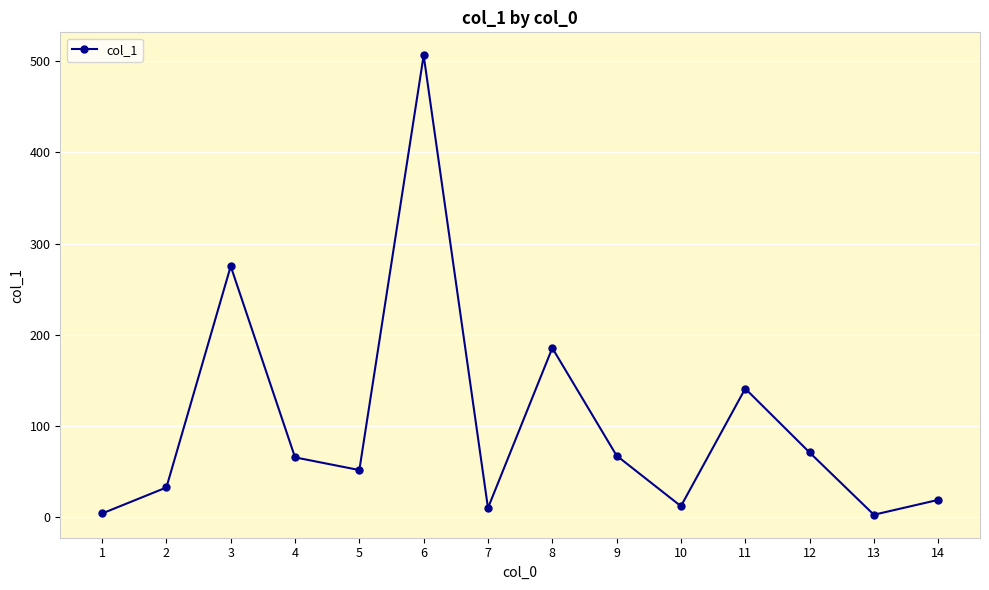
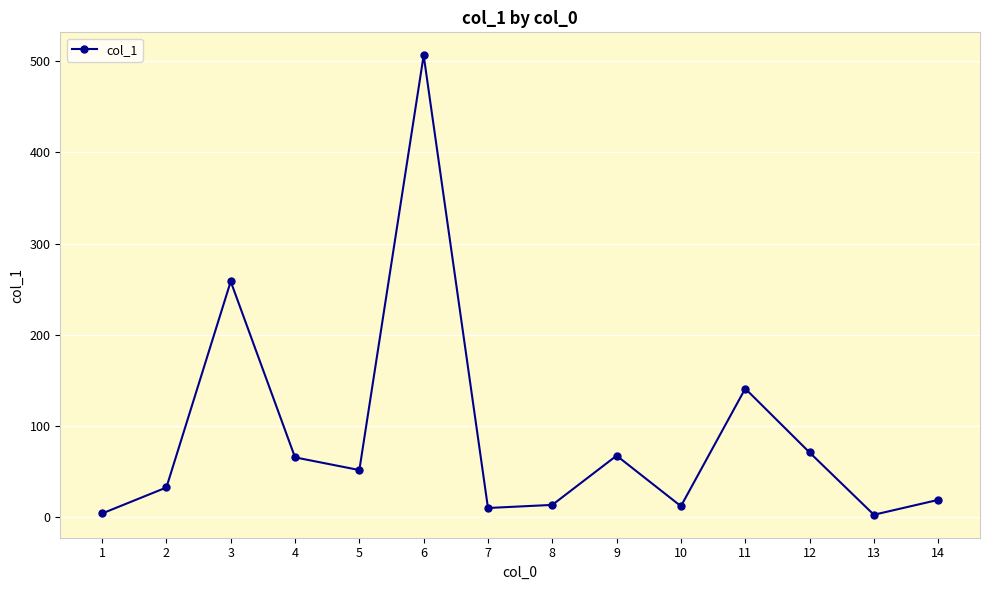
3: 280 -> 260
8: 190 -> 10
